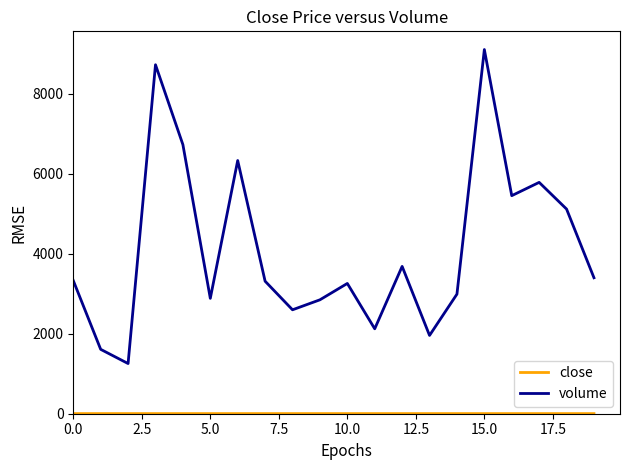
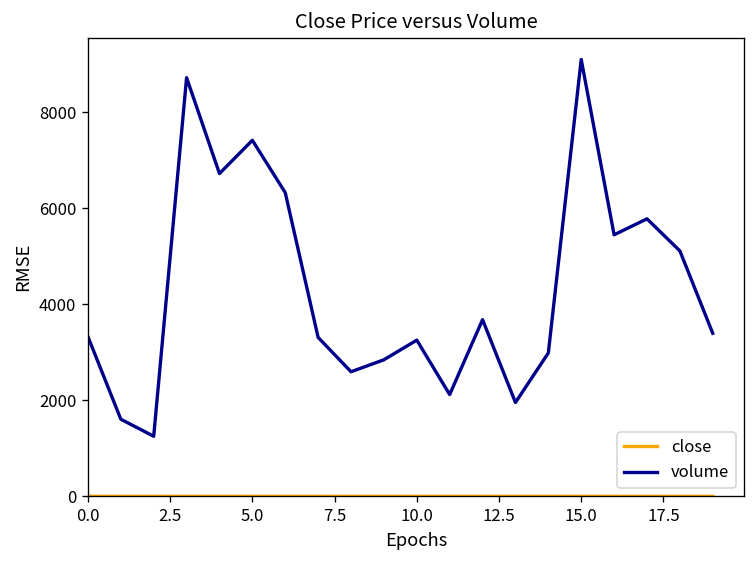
volume, 5.0: 2900 -> 7400
